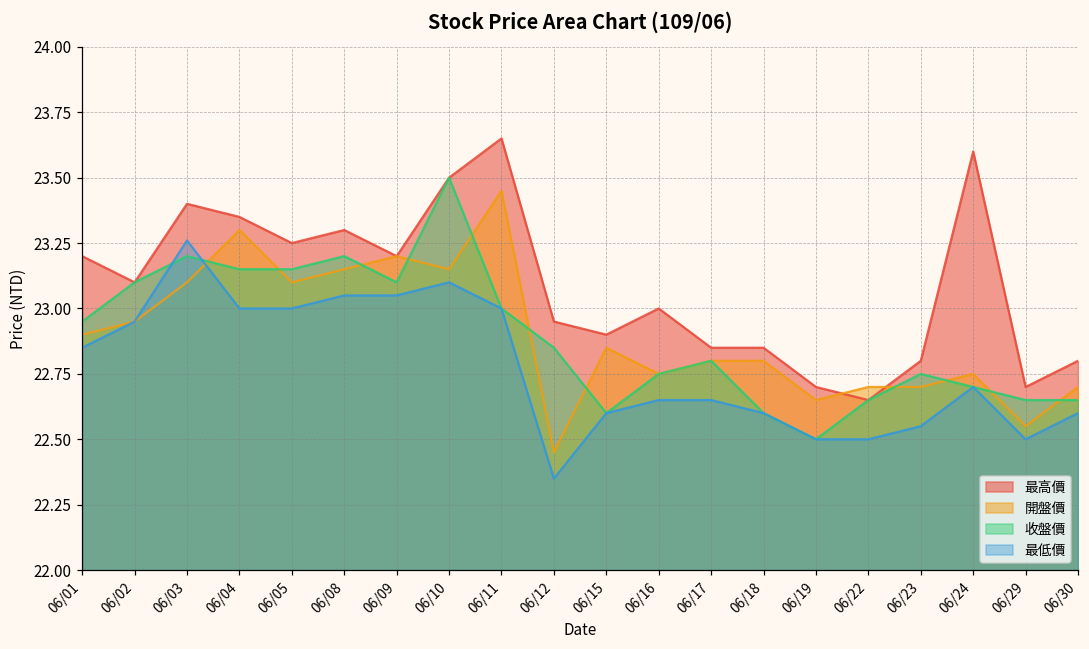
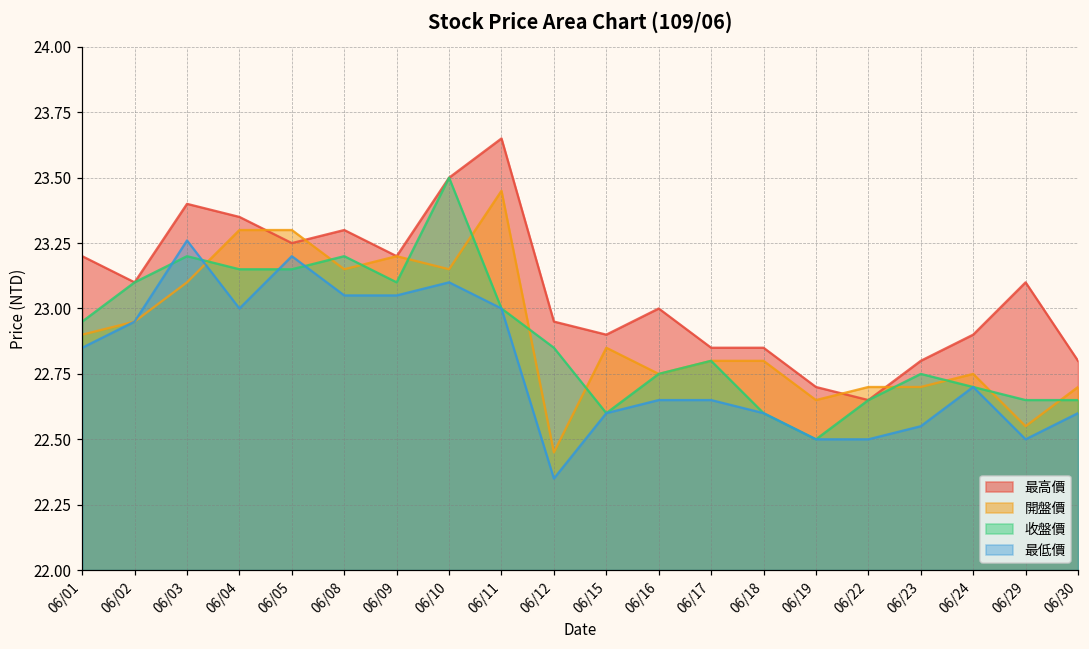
開盤價, 06/05: 23.1 -> 23.3
最低價, 06/05: 23.0 -> 23.2
最高價, 06/24: 23.6 -> 22.9
最高價, 06/29: 22.7 -> 23.1
